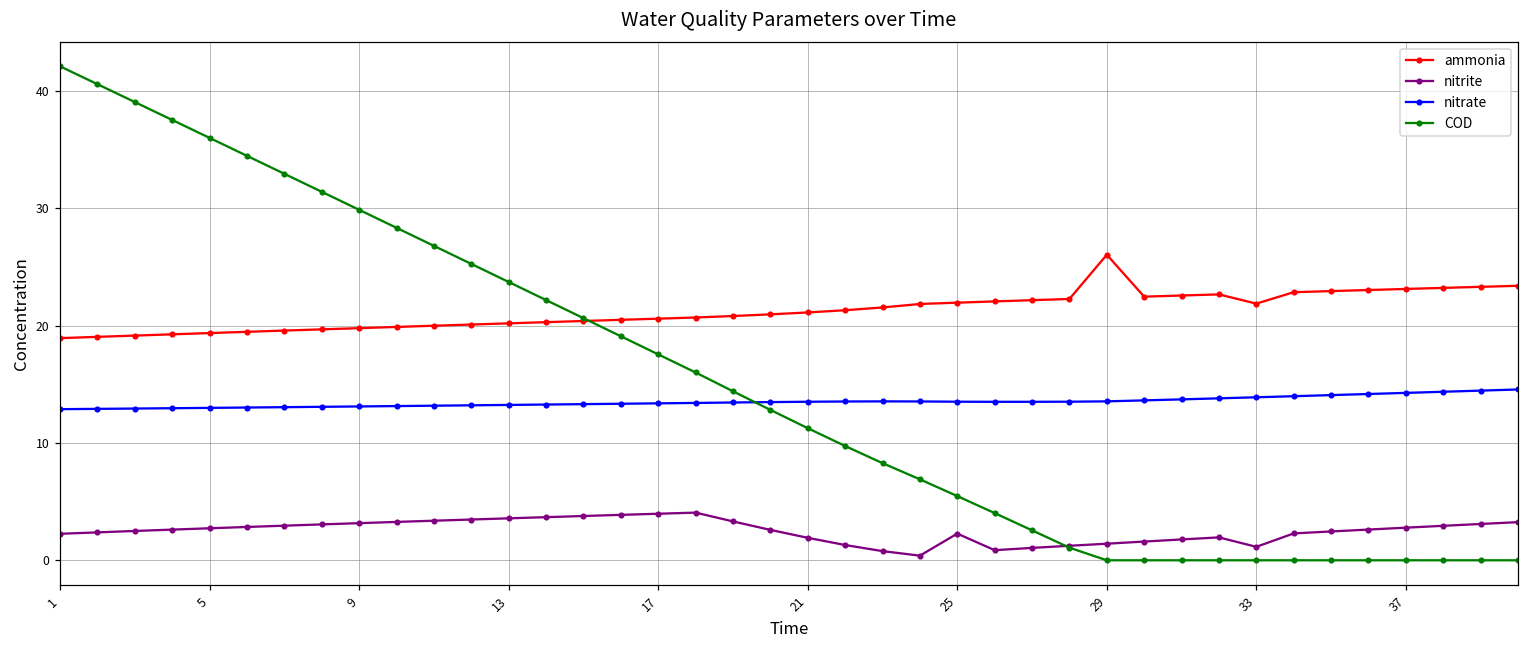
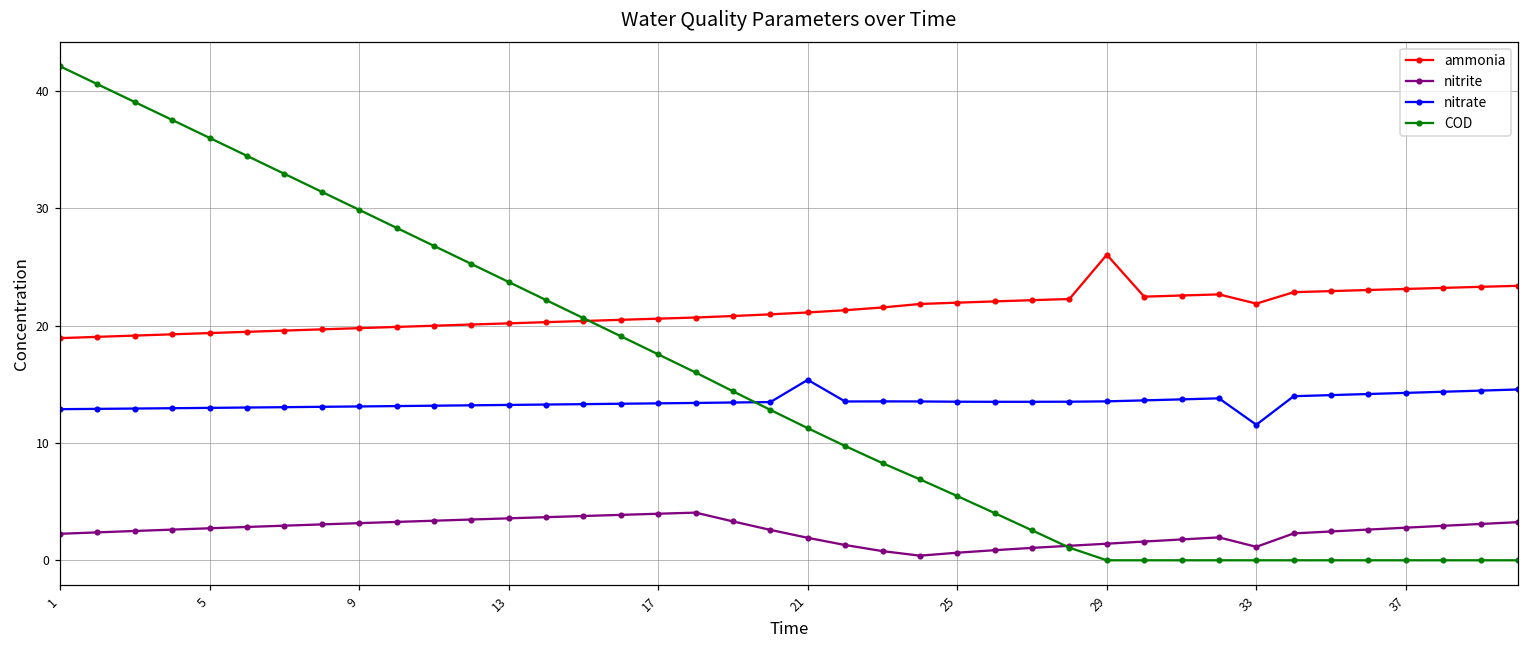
nitrate, 21: 13.5 -> 15.4
nitrite, 25: 2.3 -> 0.7
nitrate, 33: 13.9 -> 11.6
